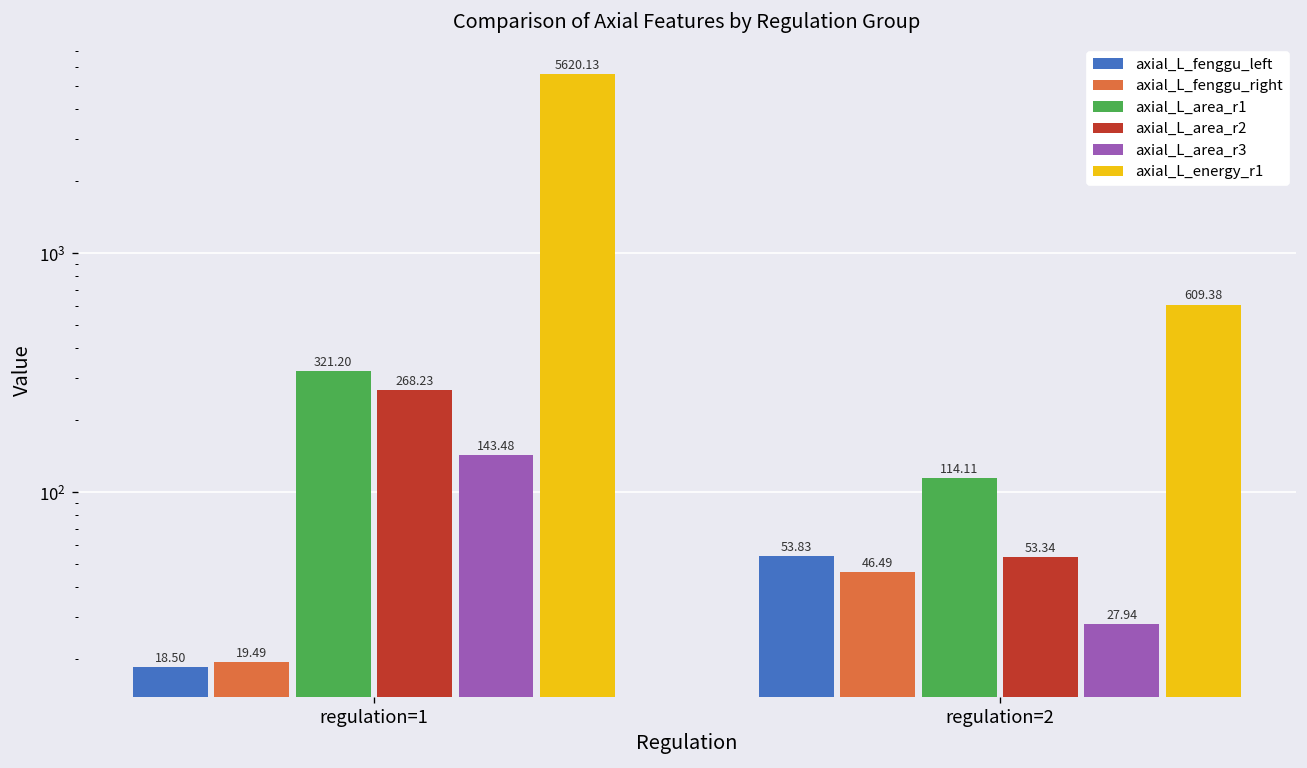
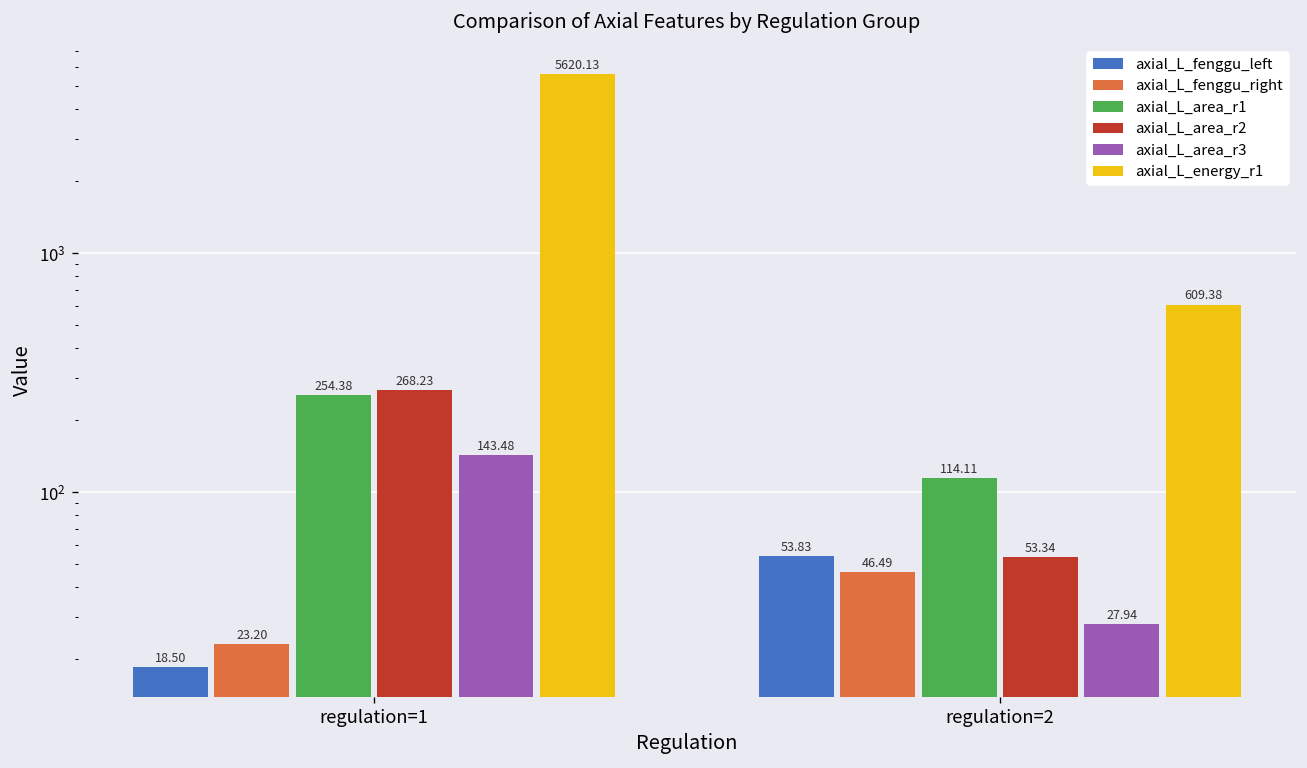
axial_L_fenggu_right, regulation=1: 19.49 -> 23.20
axial_L_area_r1, regulation=1: 321.20 -> 254.38
